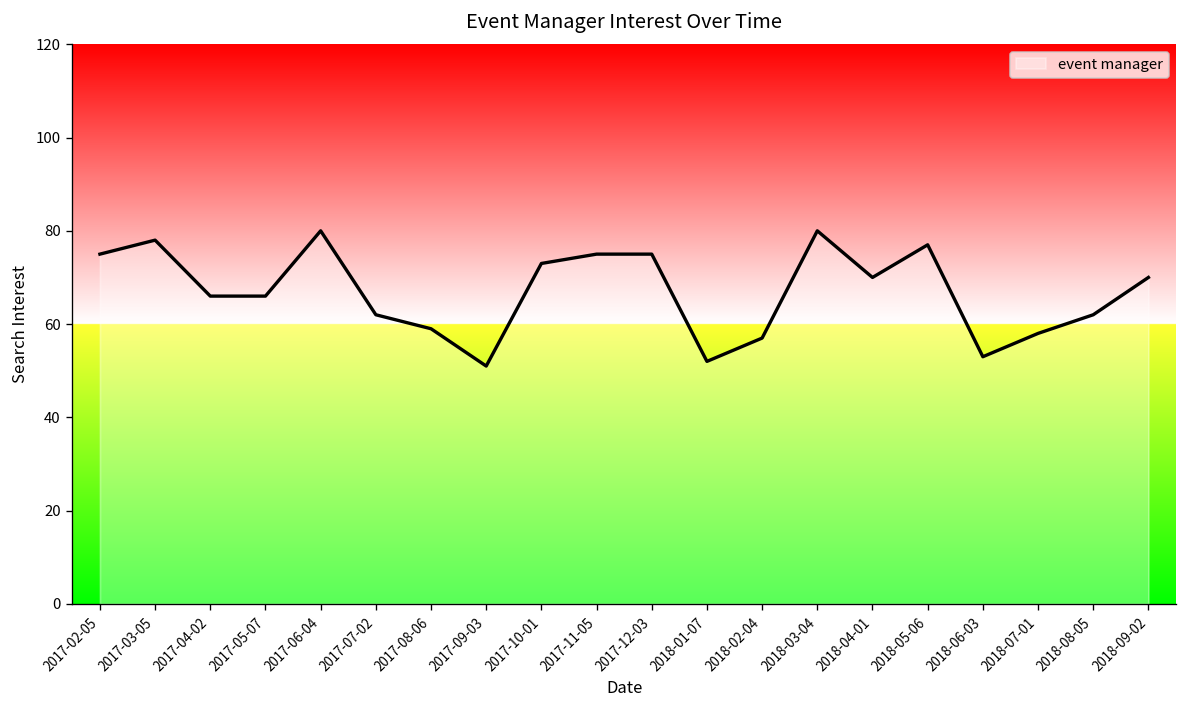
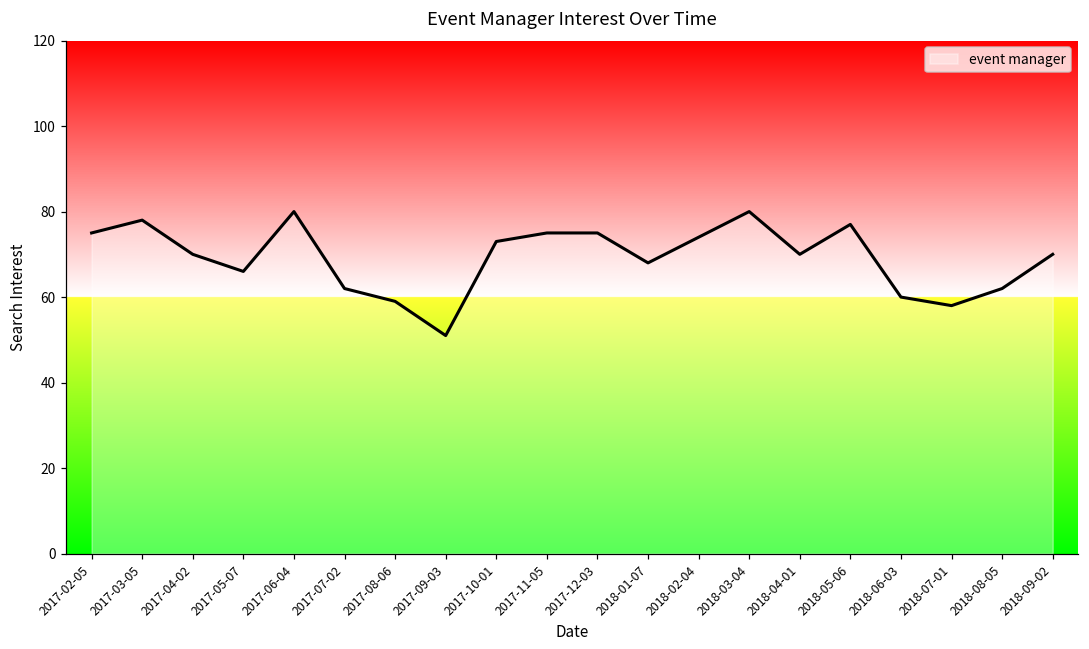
2017-04-02: 66 -> 70
2018-01-07: 52 -> 68
2018-02-04: 57 -> 74
2018-06-03: 53 -> 60
